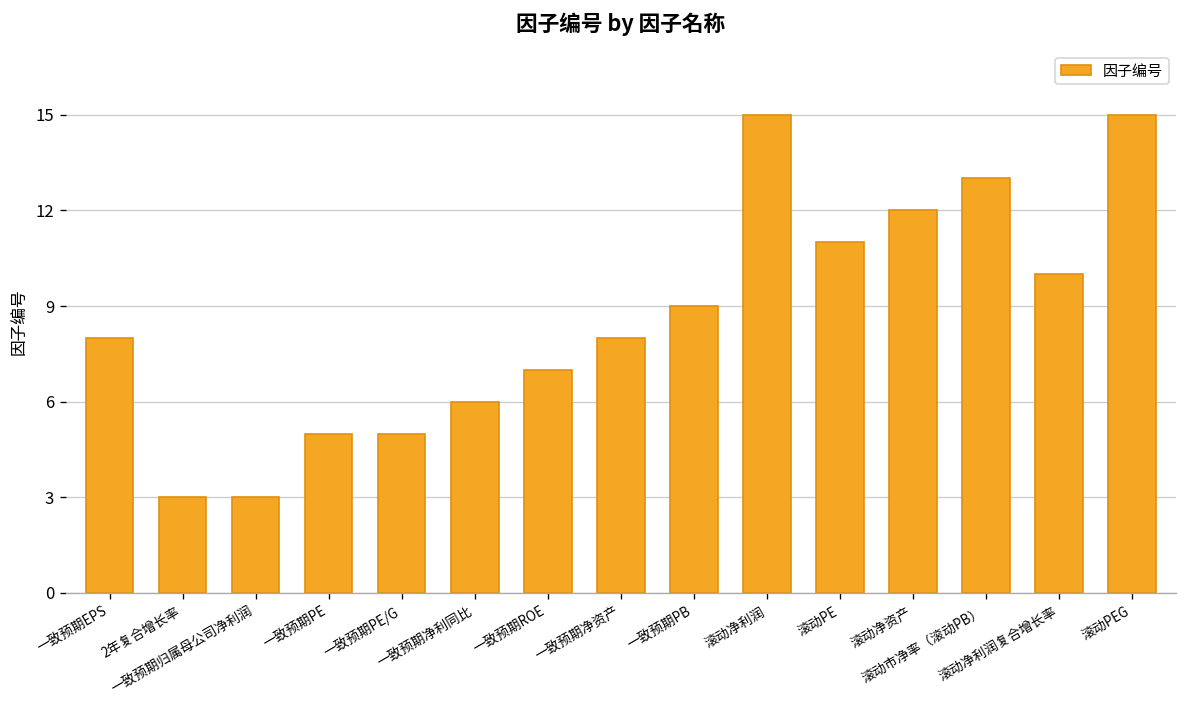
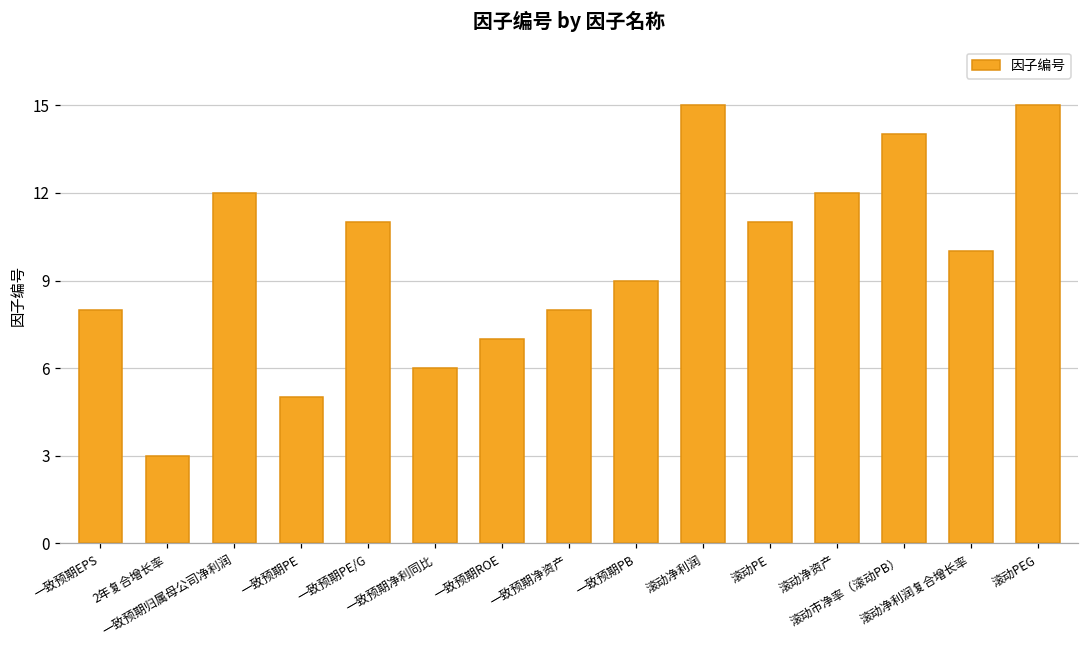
一致预期归属母公司净利润: 3 -> 12
一致预期PE/G: 5 -> 11
滚动市净率（滚动PB）: 13 -> 14
